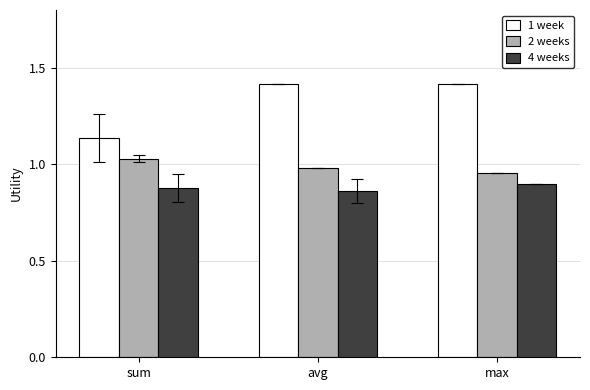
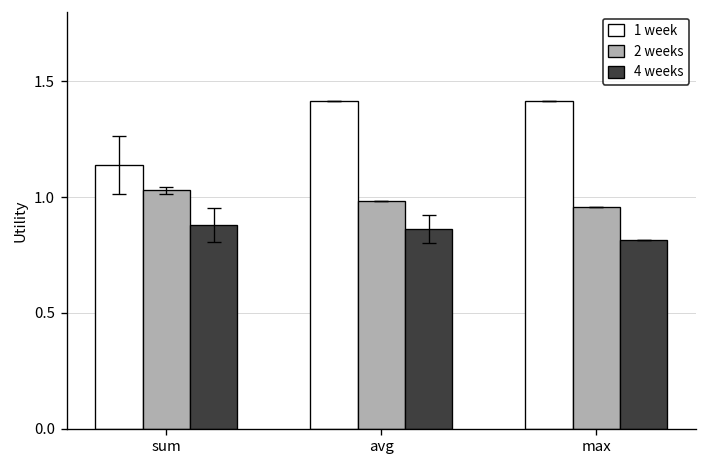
4 weeks, max: 0.90 -> 0.82
